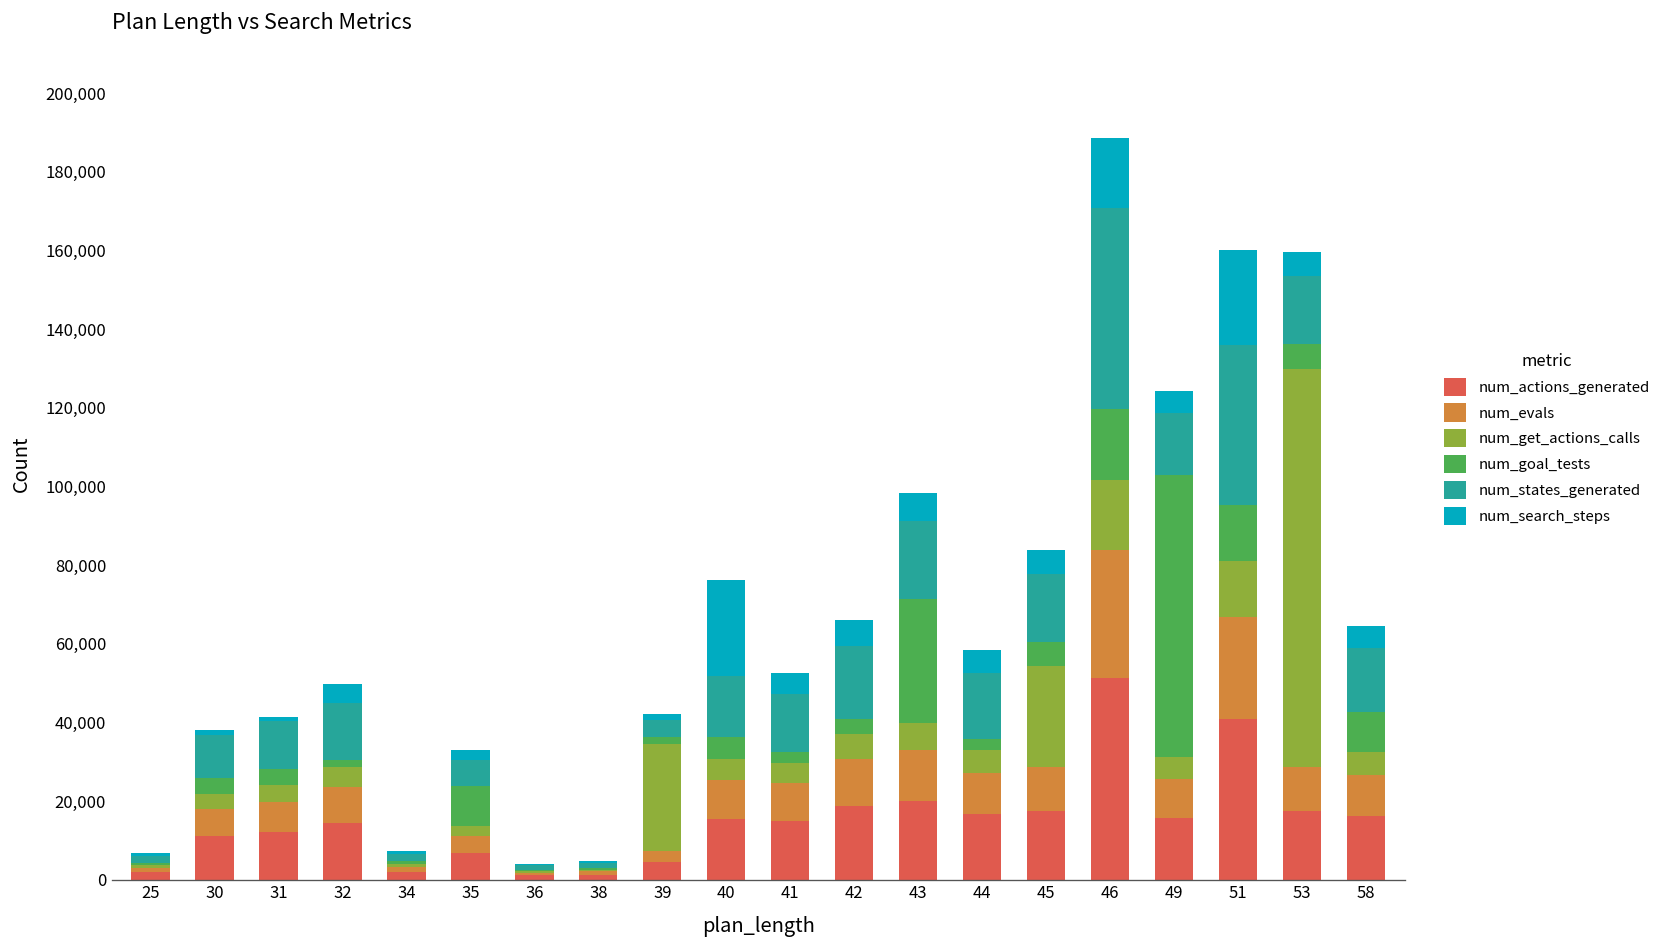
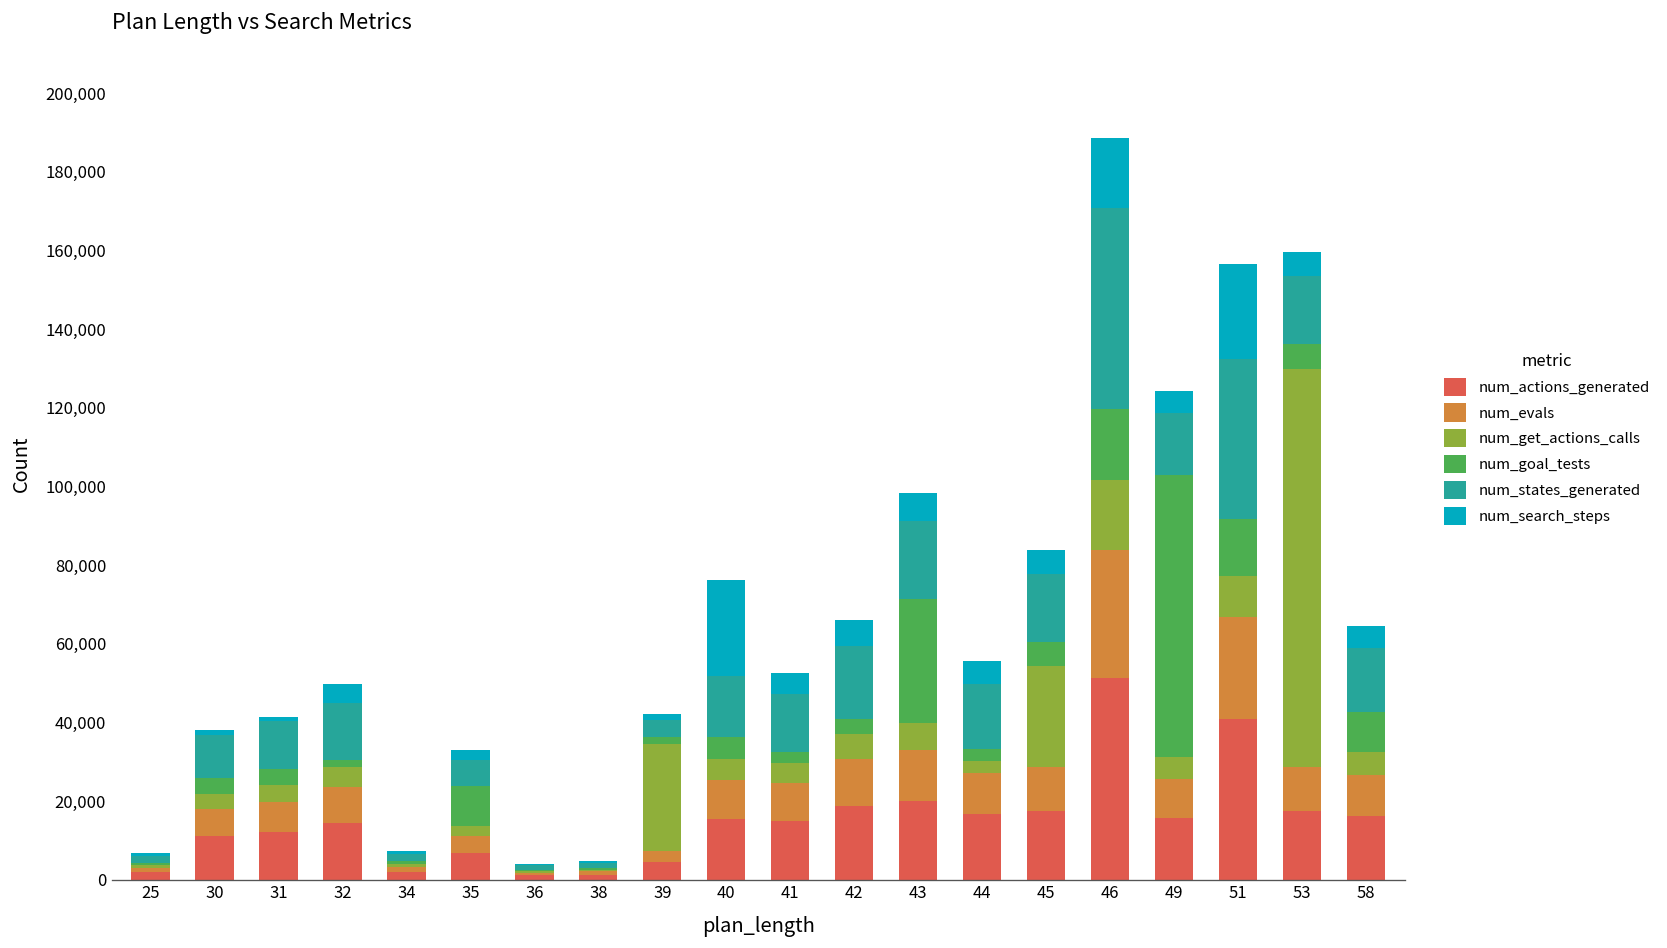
num_get_actions_calls, 44: 6,000 -> 3,000
num_get_actions_calls, 51: 14,000 -> 11,000
